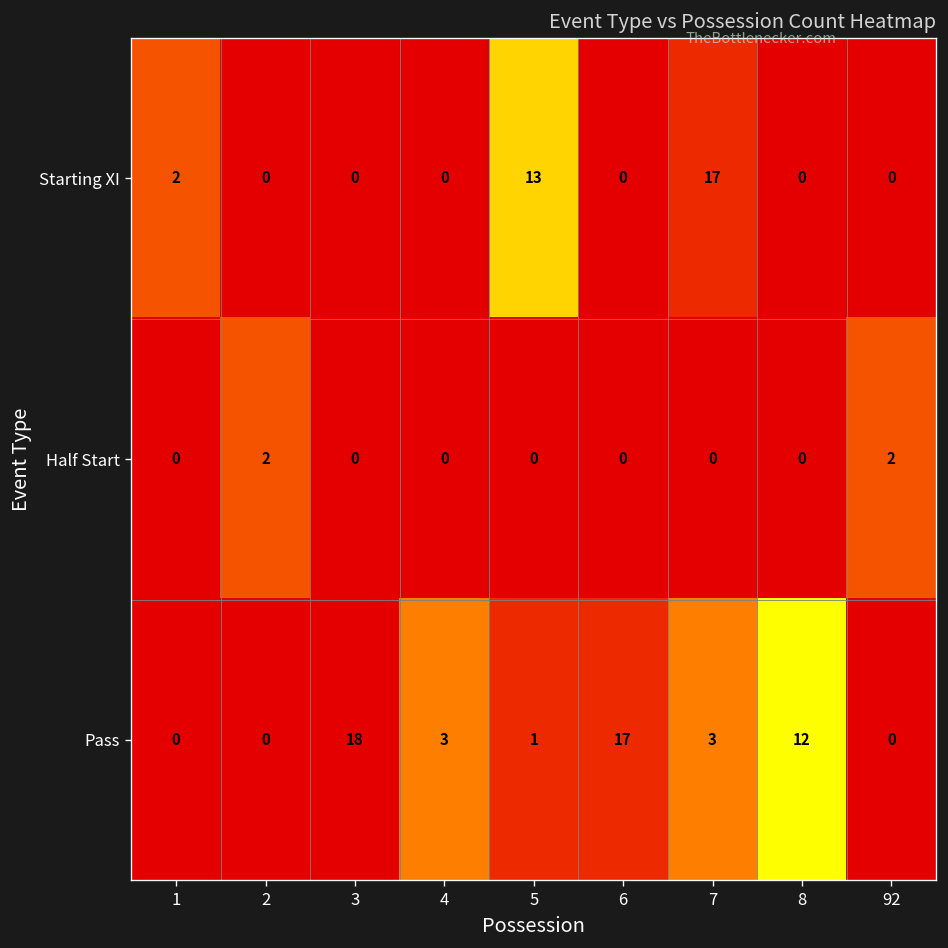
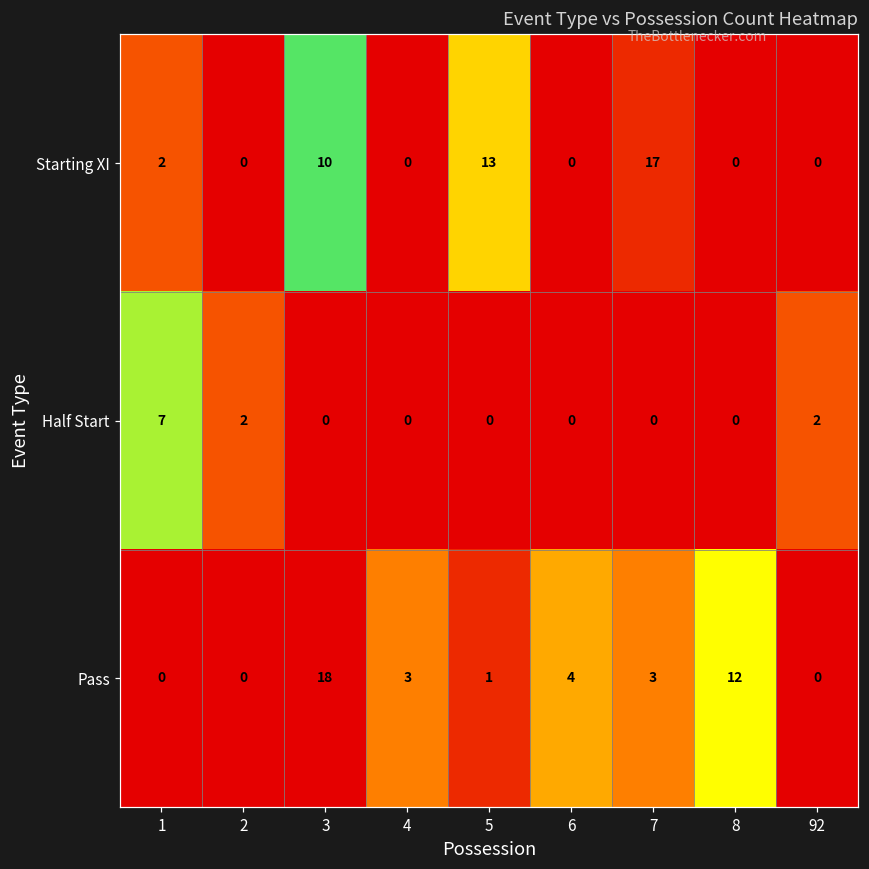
Starting XI, 3: 0 -> 10
Half Start, 1: 0 -> 7
Pass, 6: 17 -> 4
